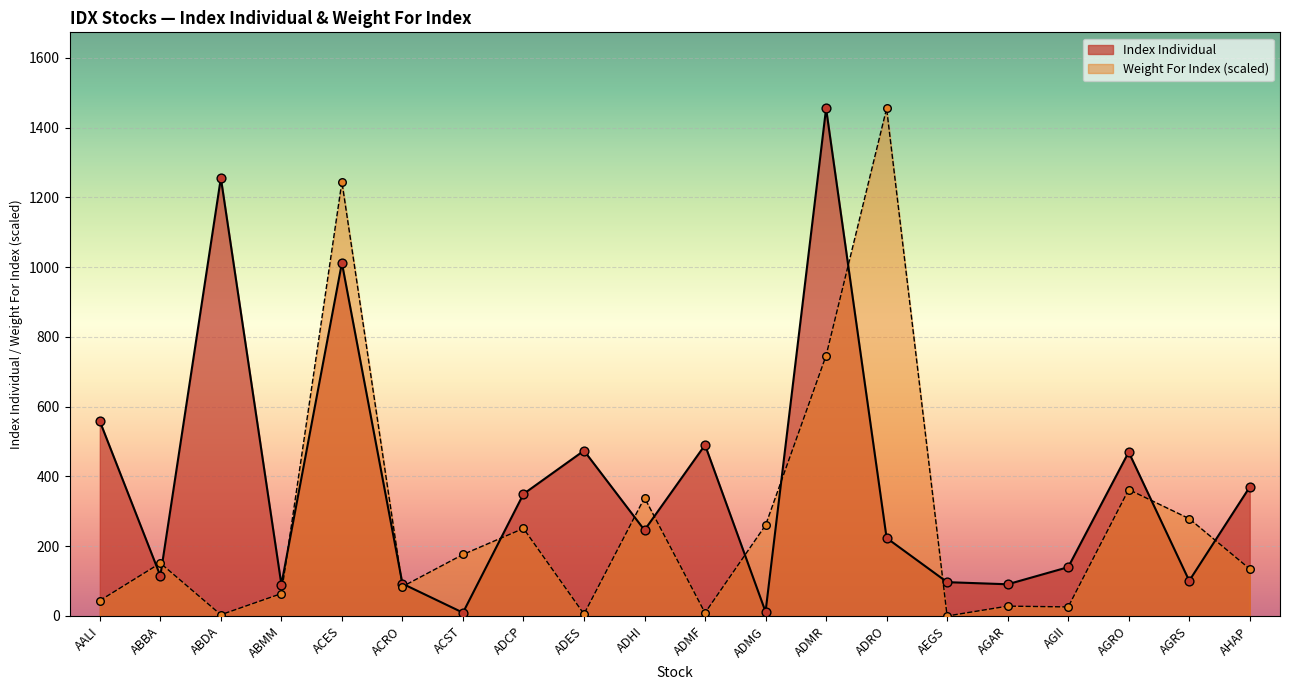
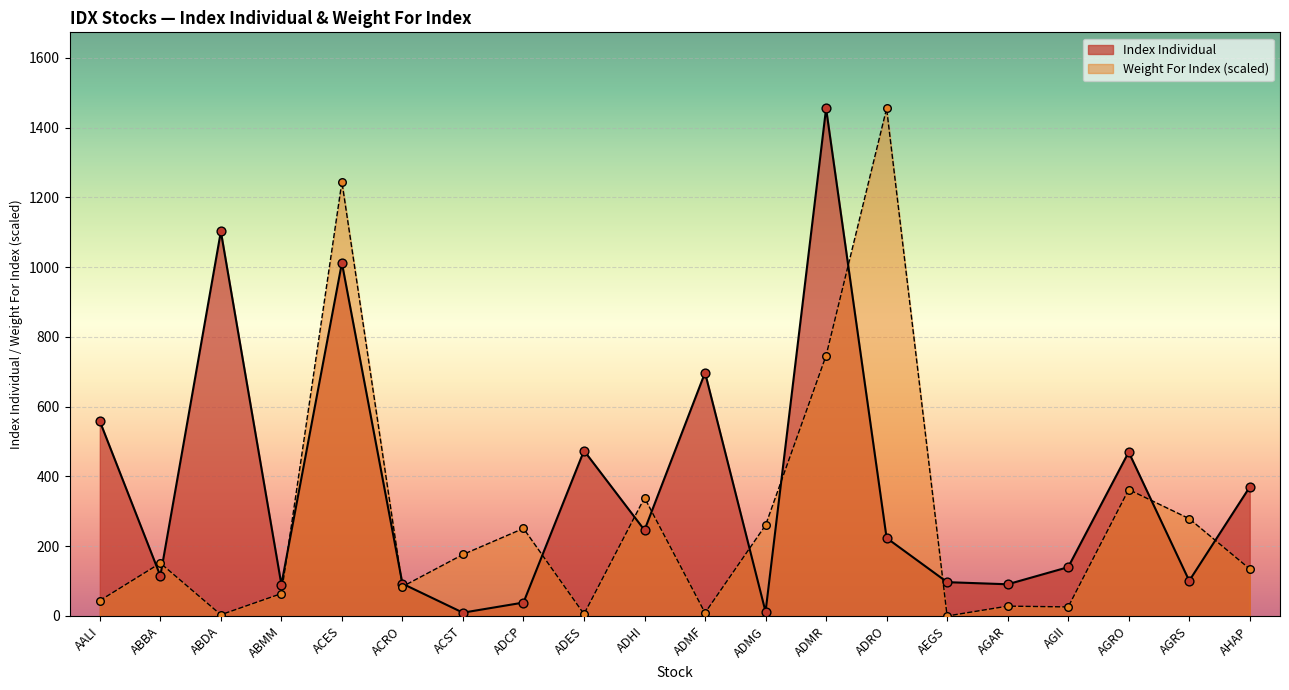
Index Individual, ABDA: 1260 -> 1100
Index Individual, ADCP: 350 -> 40
Index Individual, ADMF: 490 -> 700
